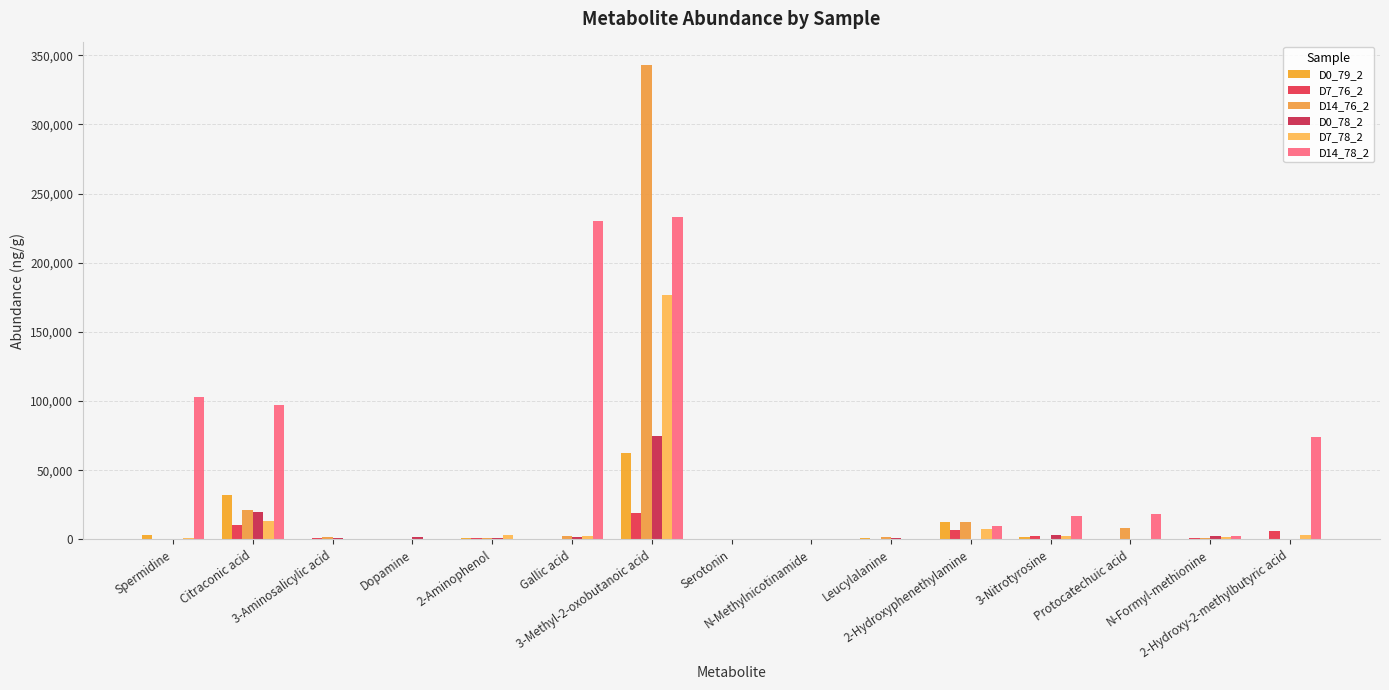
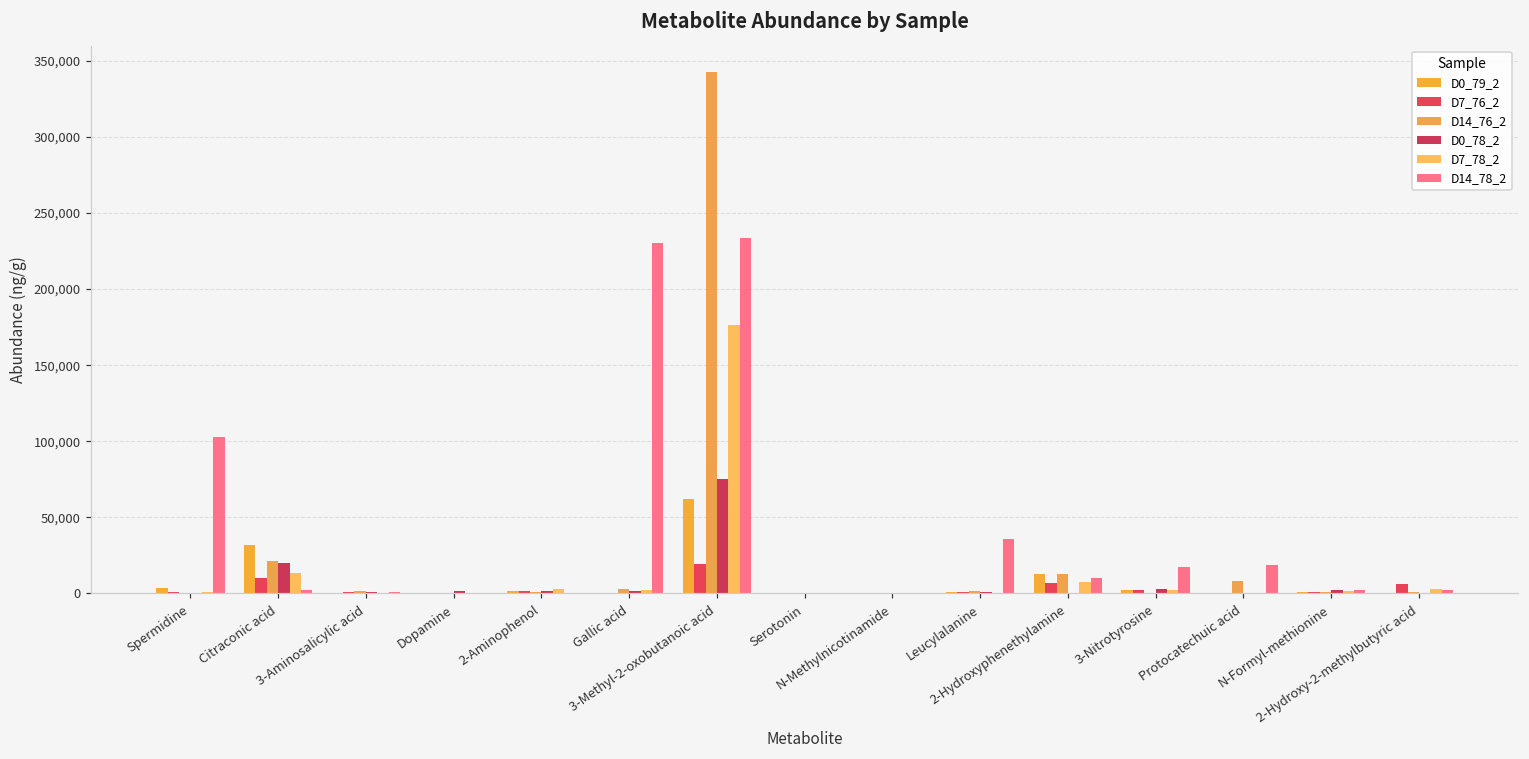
D14_78_2, Citraconic acid: 97,000 -> 2,000
D14_78_2, Leucylalanine: 0 -> 35,000
D14_78_2, 2-Hydroxy-2-methylbutyric acid: 74,000 -> 2,000
